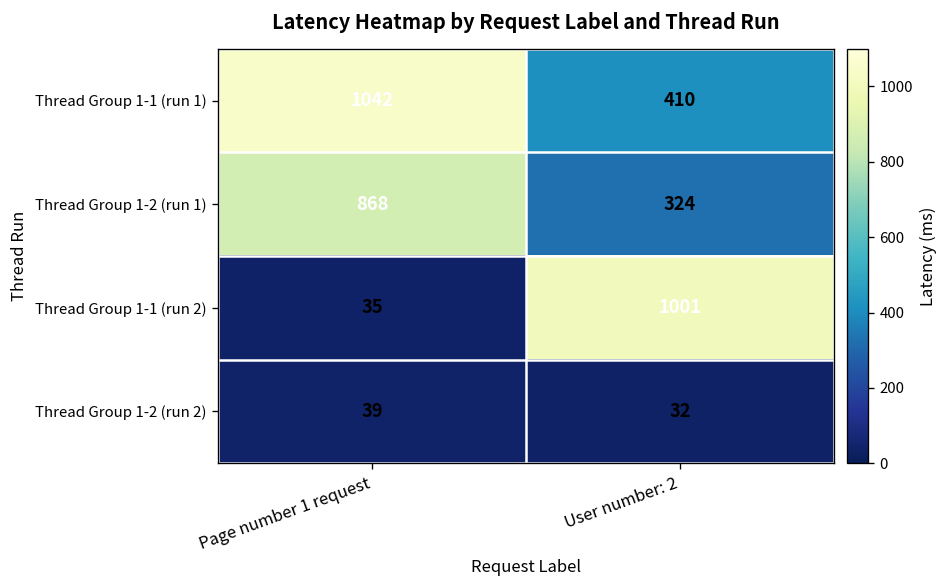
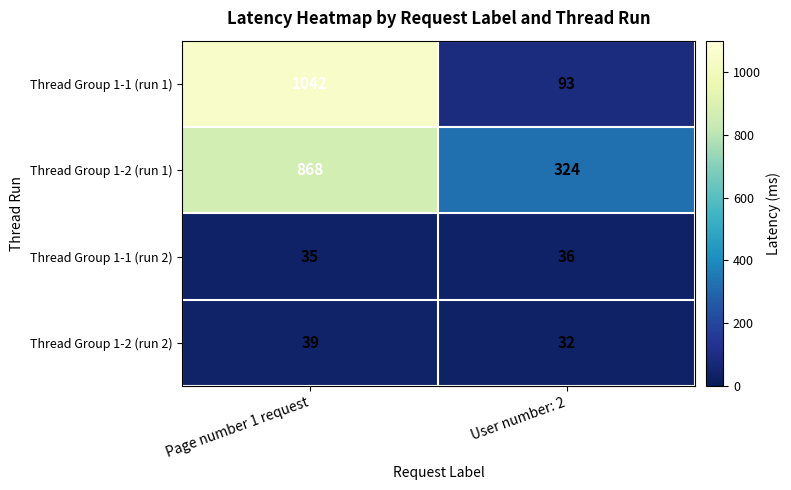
Thread Group 1-1 (run 1), User number: 2: 410 -> 93
Thread Group 1-1 (run 2), User number: 2: 1001 -> 36
